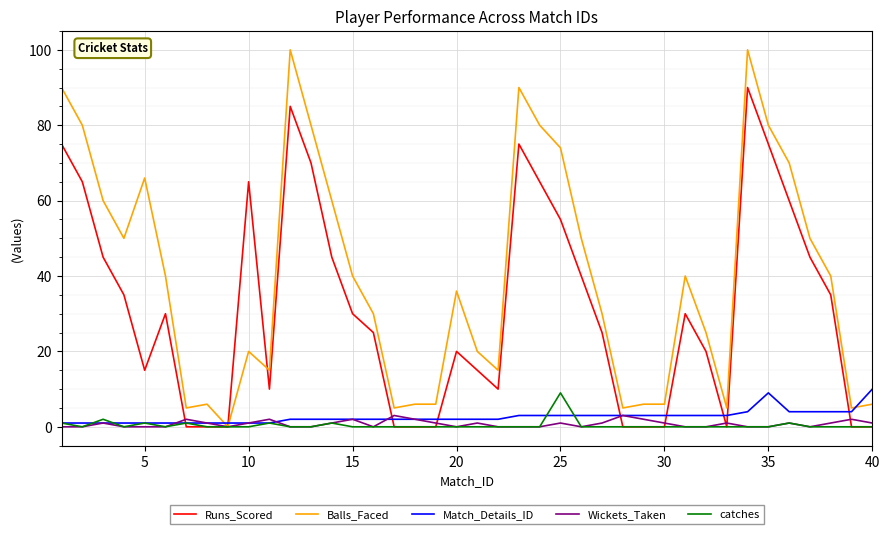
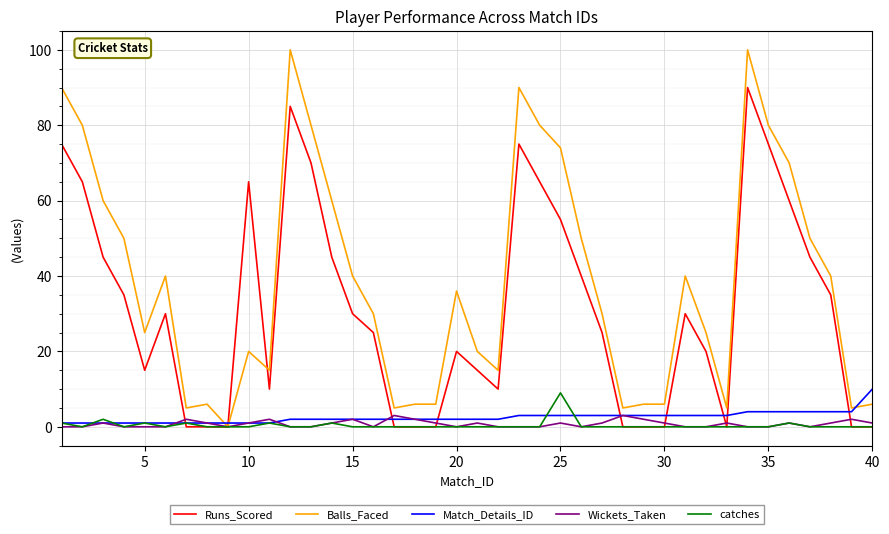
Balls_Faced, 5: 66 -> 25
Match_Details_ID, 35: 9 -> 4
